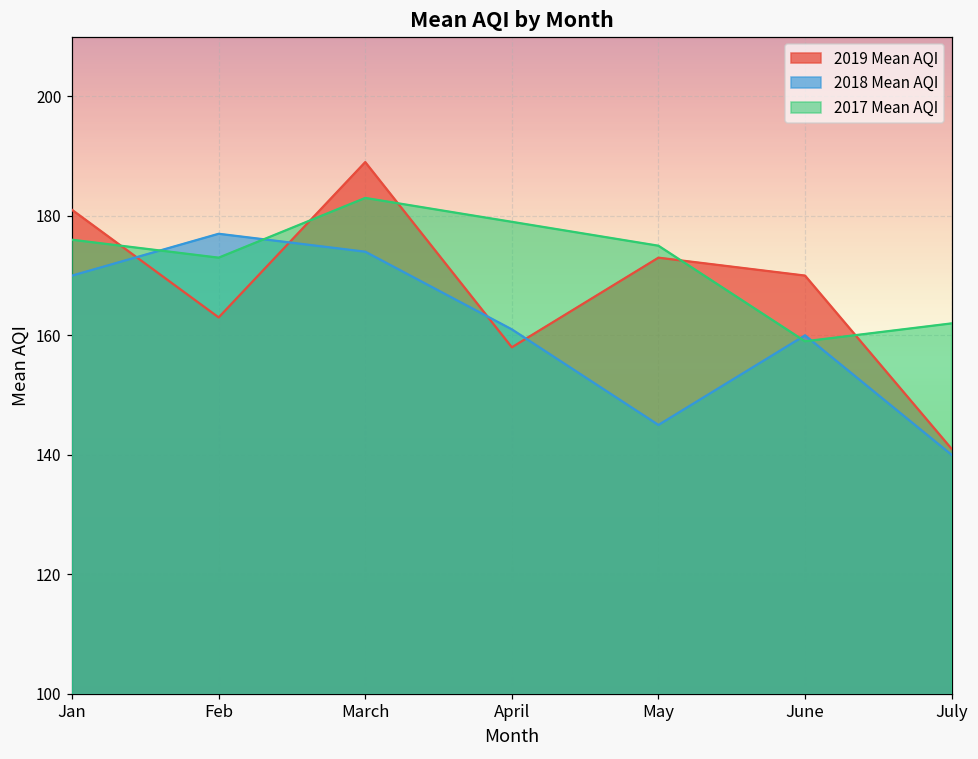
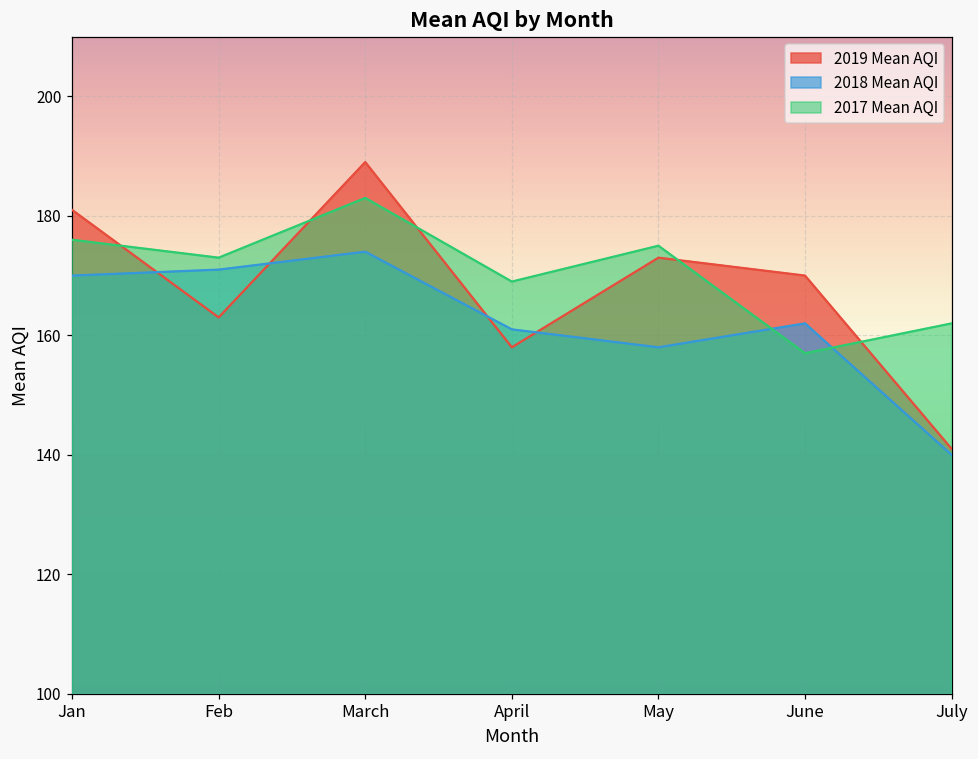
2018 Mean AQI, Feb: 177 -> 171
2017 Mean AQI, April: 179 -> 169
2018 Mean AQI, May: 145 -> 158
2018 Mean AQI, June: 160 -> 162
2017 Mean AQI, June: 159 -> 157
